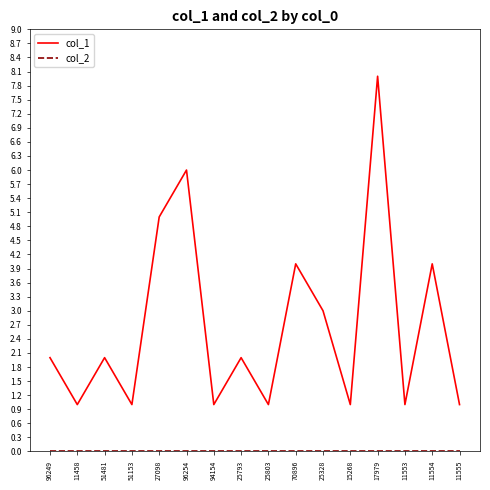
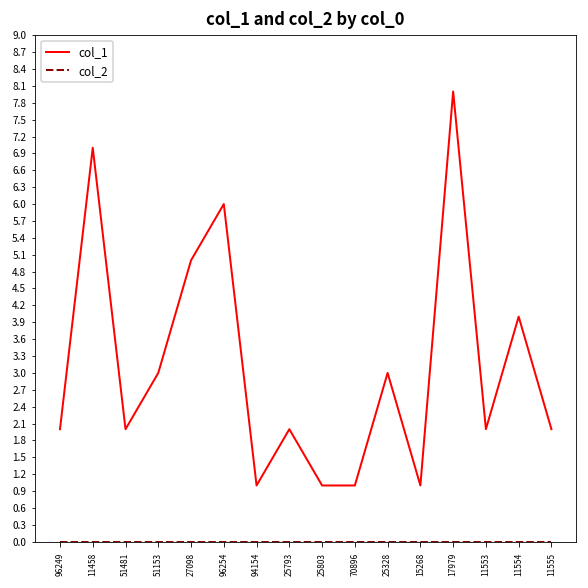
col_1, 11458: 1 -> 7
col_1, 51153: 1 -> 3
col_1, 70896: 4 -> 1
col_1, 11553: 1 -> 2
col_1, 11555: 1 -> 2
